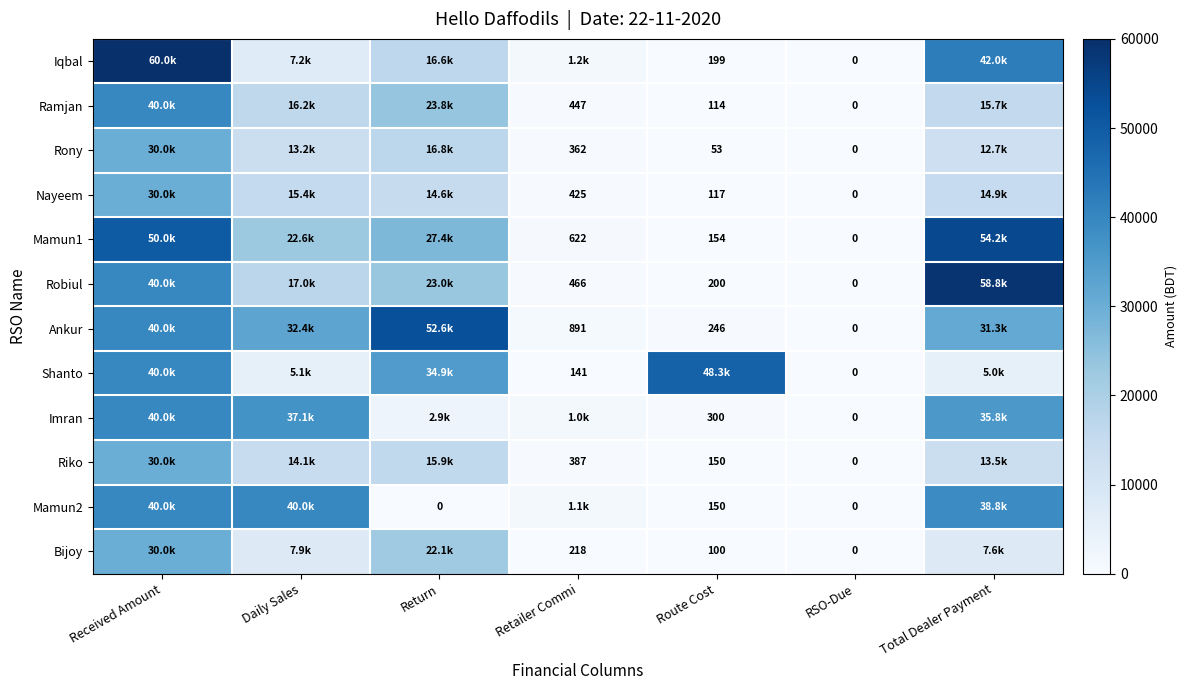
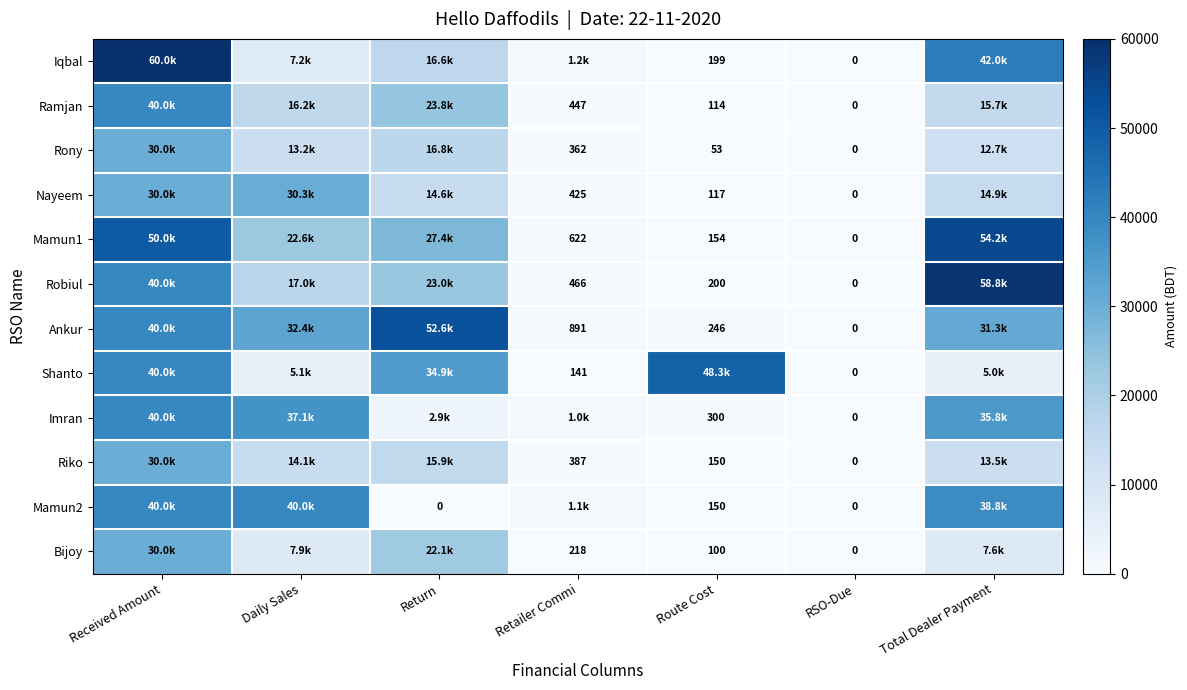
Nayeem, Daily Sales: 15.4k -> 30.3k
